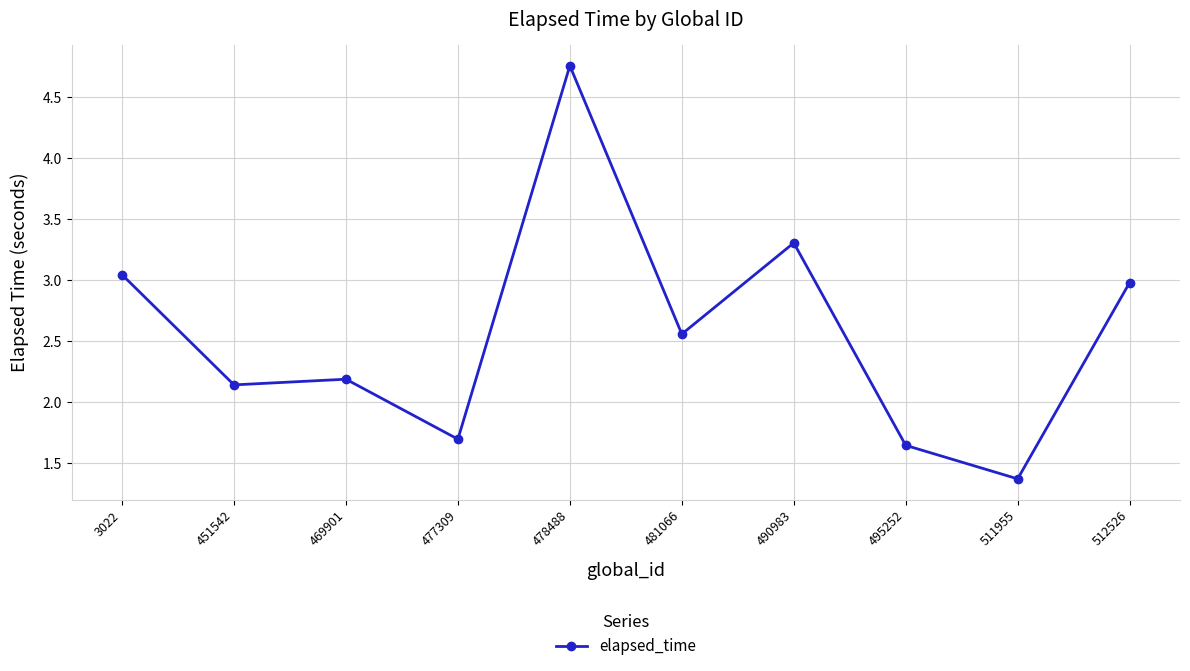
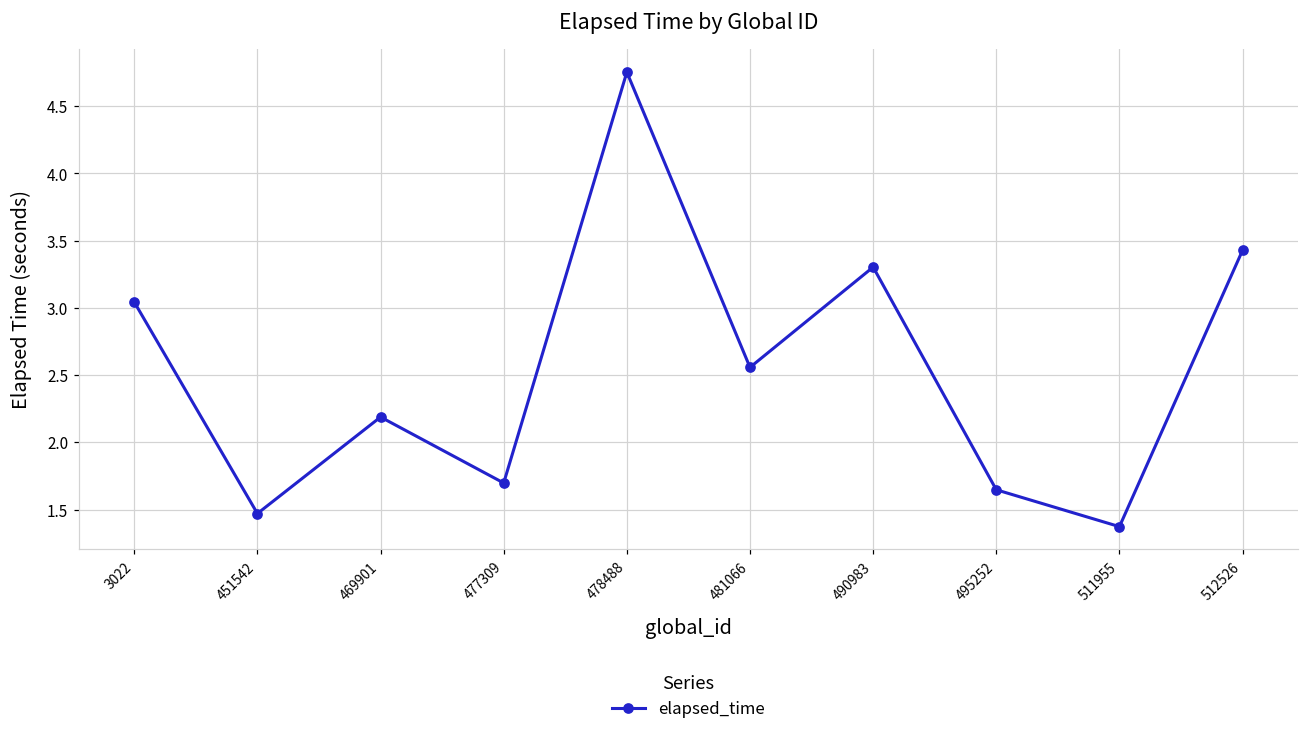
451542: 2.14 -> 1.47
512526: 2.98 -> 3.43
